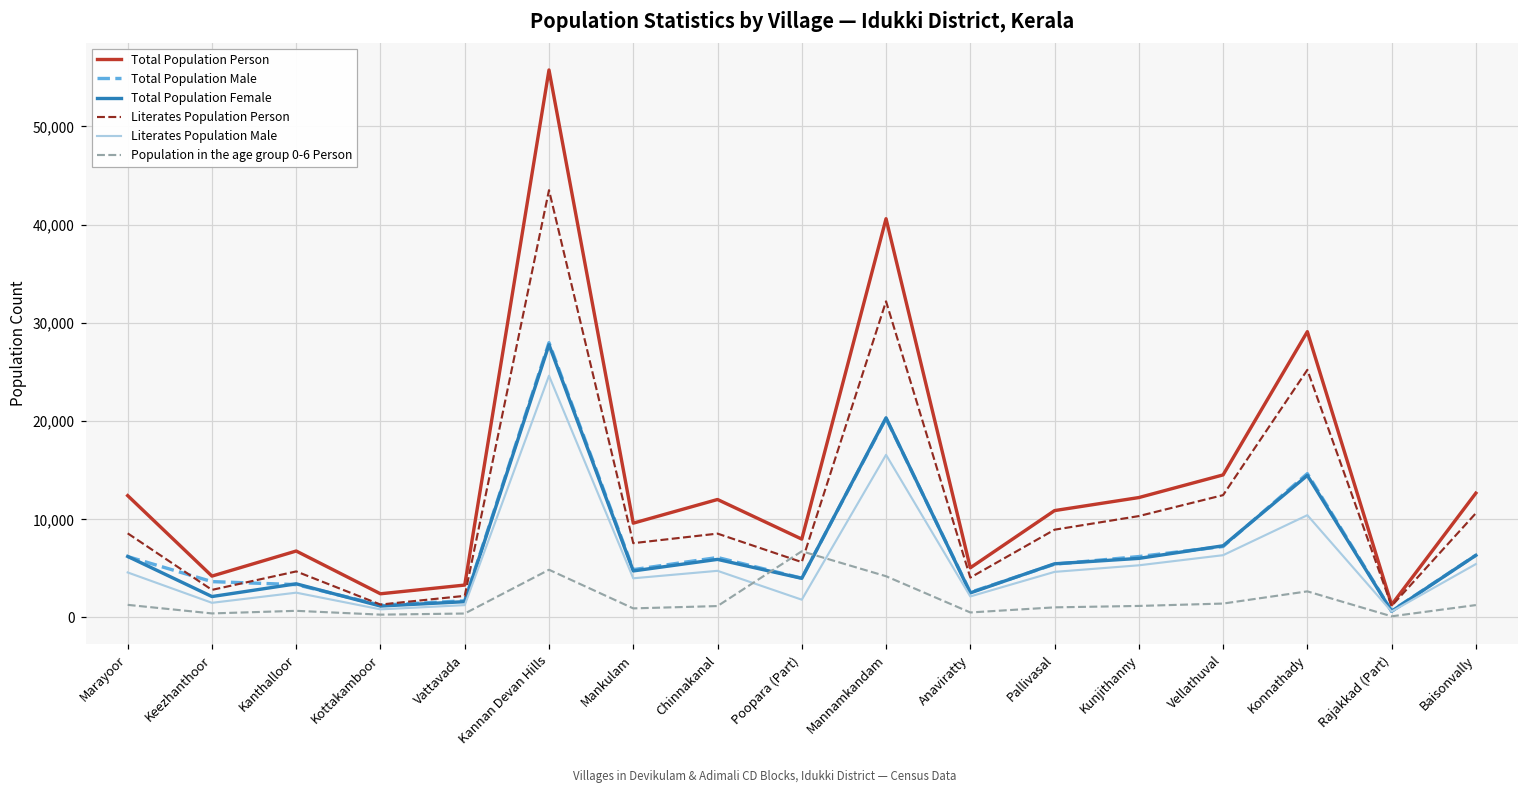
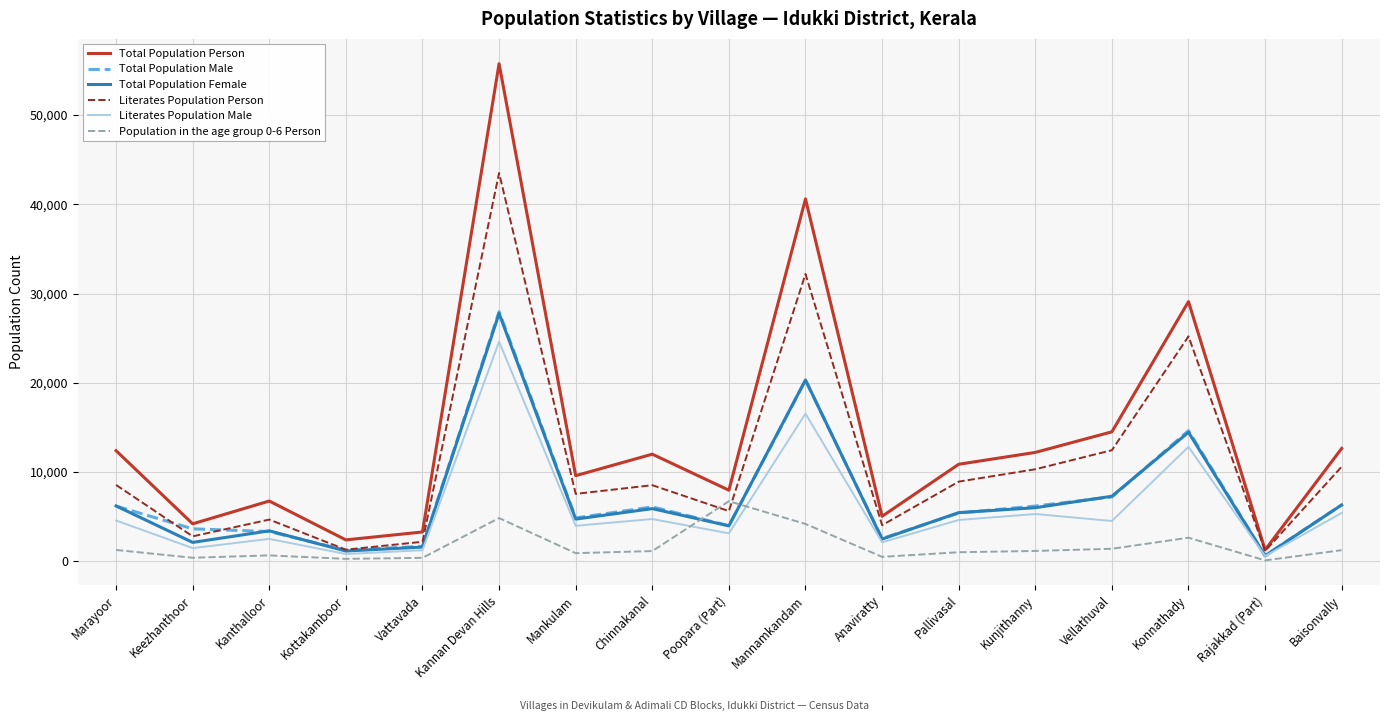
Literates Population Male, Poopara (Part): 2,000 -> 3,000
Literates Population Male, Vellathuval: 6,000 -> 5,000
Literates Population Male, Konnathady: 10,000 -> 13,000
